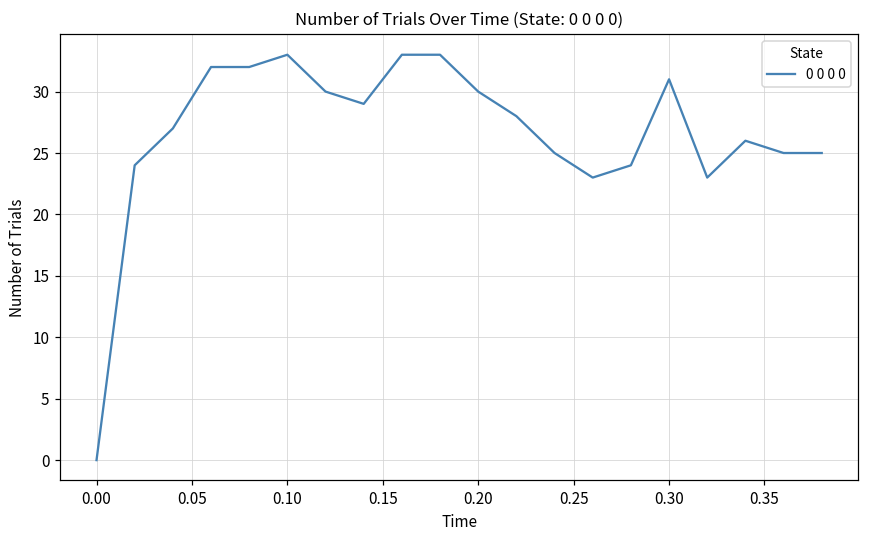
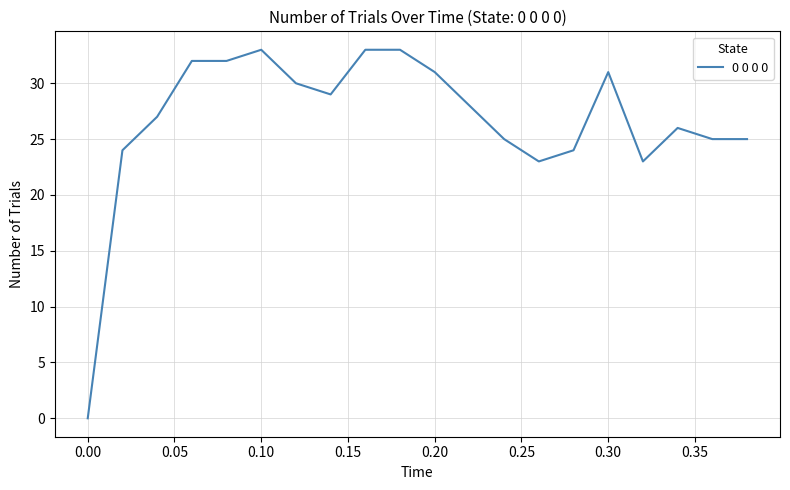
0.20: 30 -> 31
